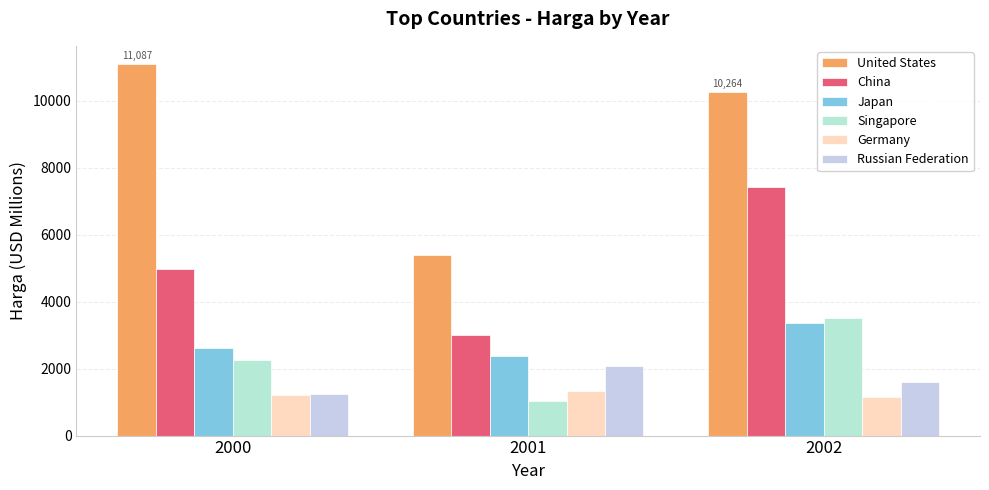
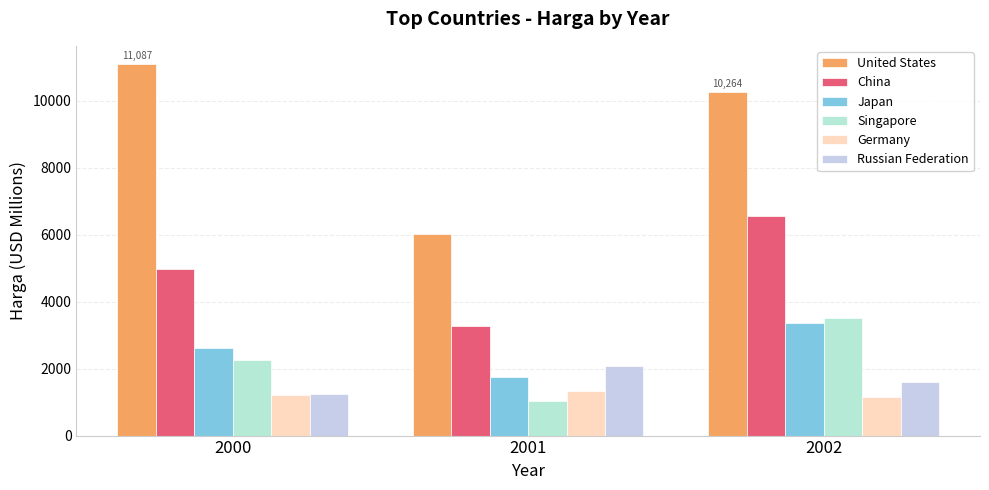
United States, 2001: 5400 -> 6000
China, 2001: 3000 -> 3300
Japan, 2001: 2400 -> 1800
China, 2002: 7400 -> 6600
